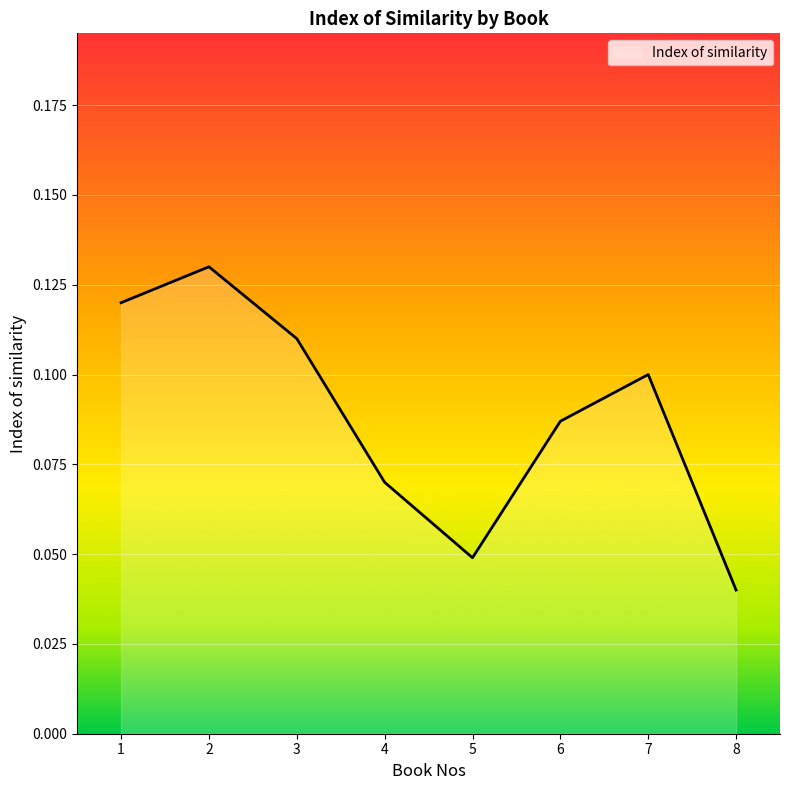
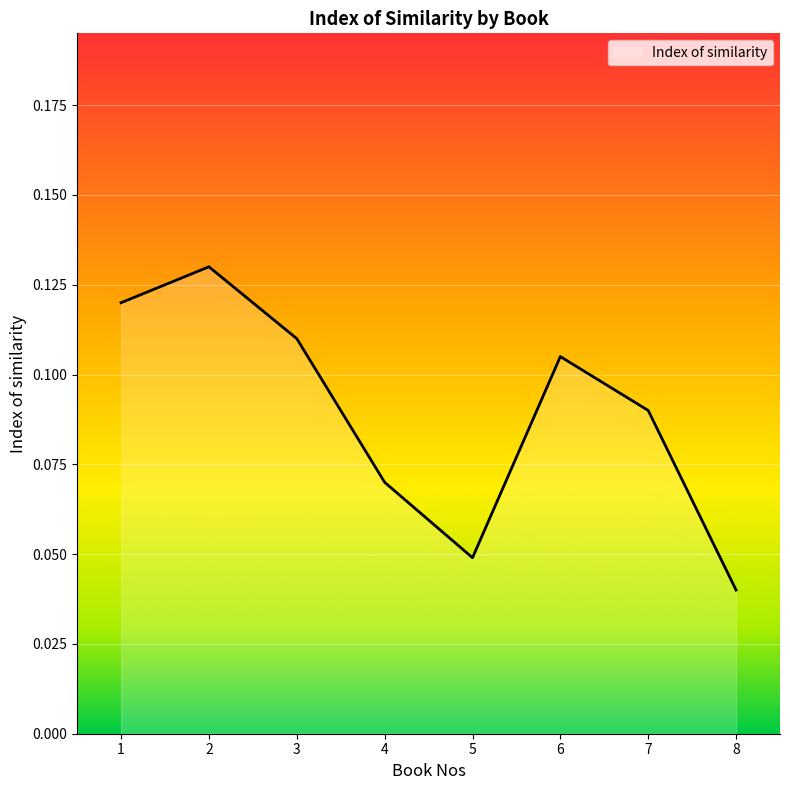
6: 0.087 -> 0.105
7: 0.10 -> 0.09
